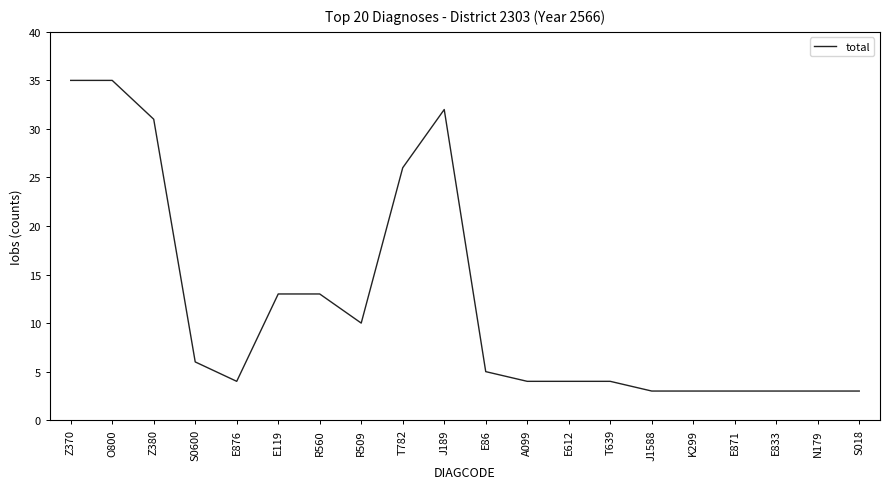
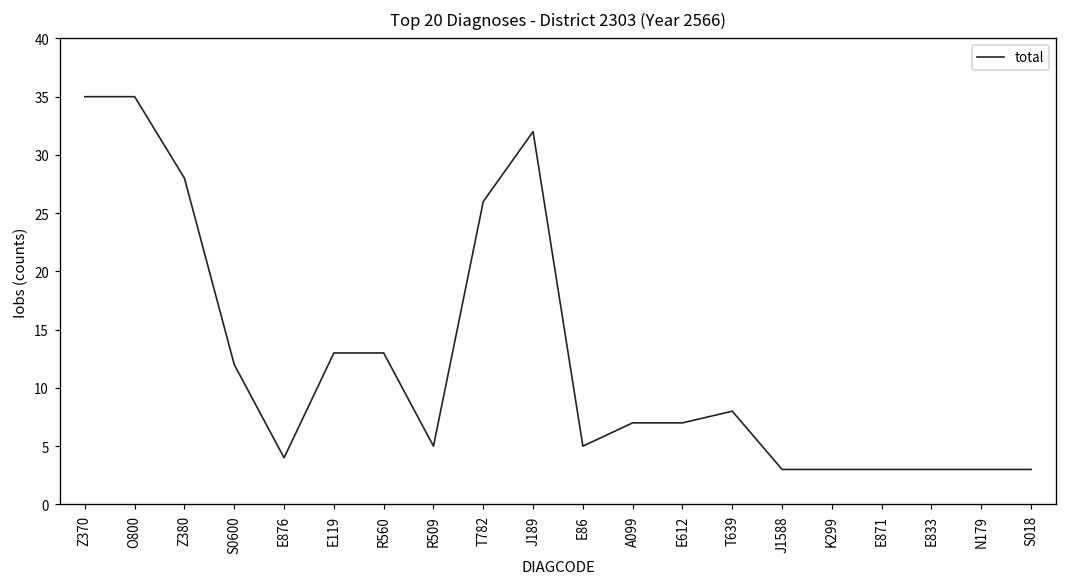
Z380: 31 -> 28
S0600: 6 -> 12
R509: 10 -> 5
A099: 4 -> 7
E612: 4 -> 7
T639: 4 -> 8
